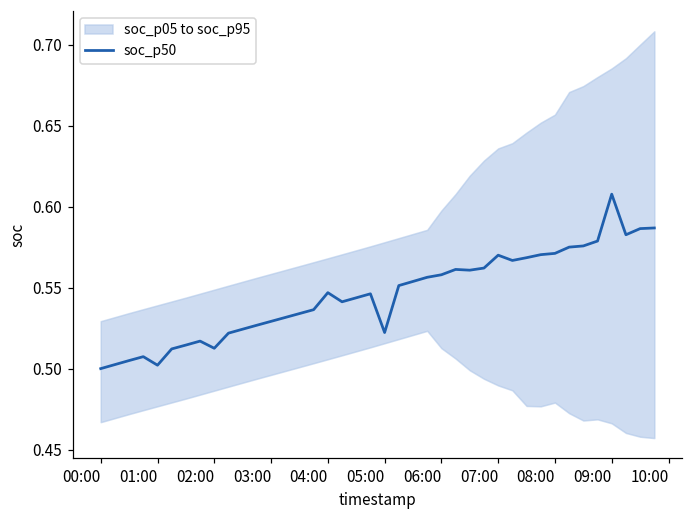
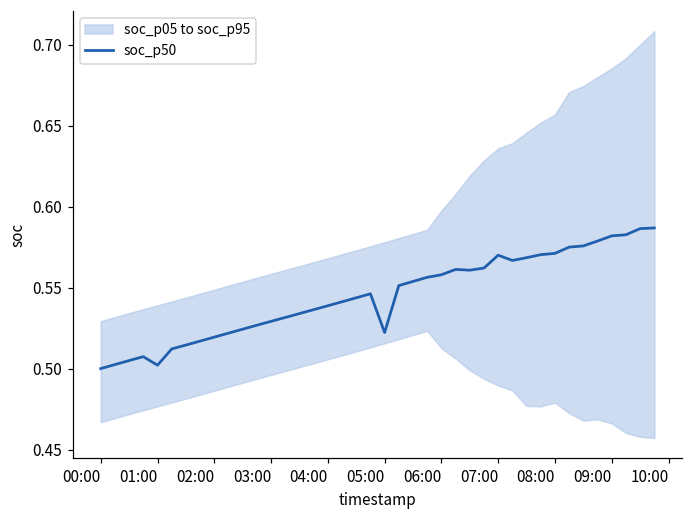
soc_p50, 02:00: 0.513 -> 0.520
soc_p50, 04:00: 0.547 -> 0.539
soc_p50, 09:00: 0.608 -> 0.582
